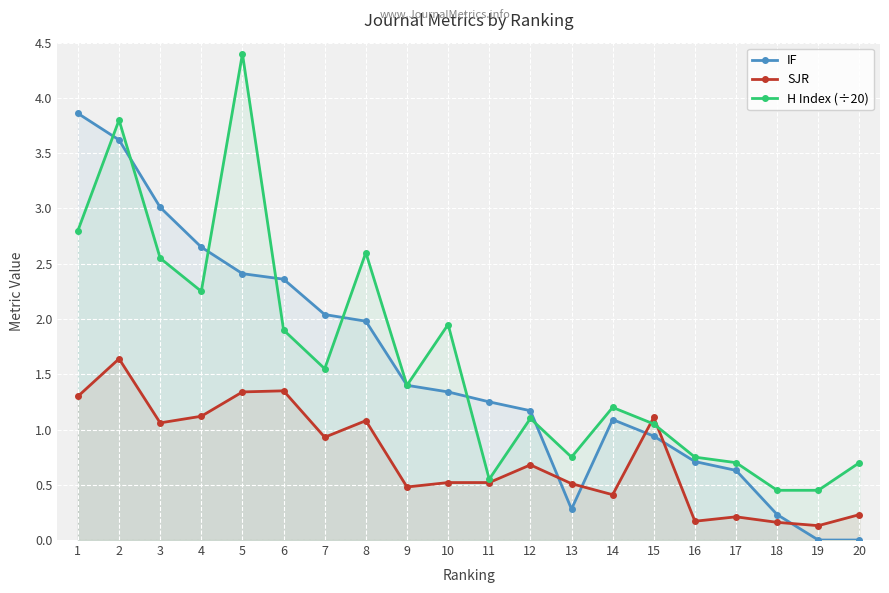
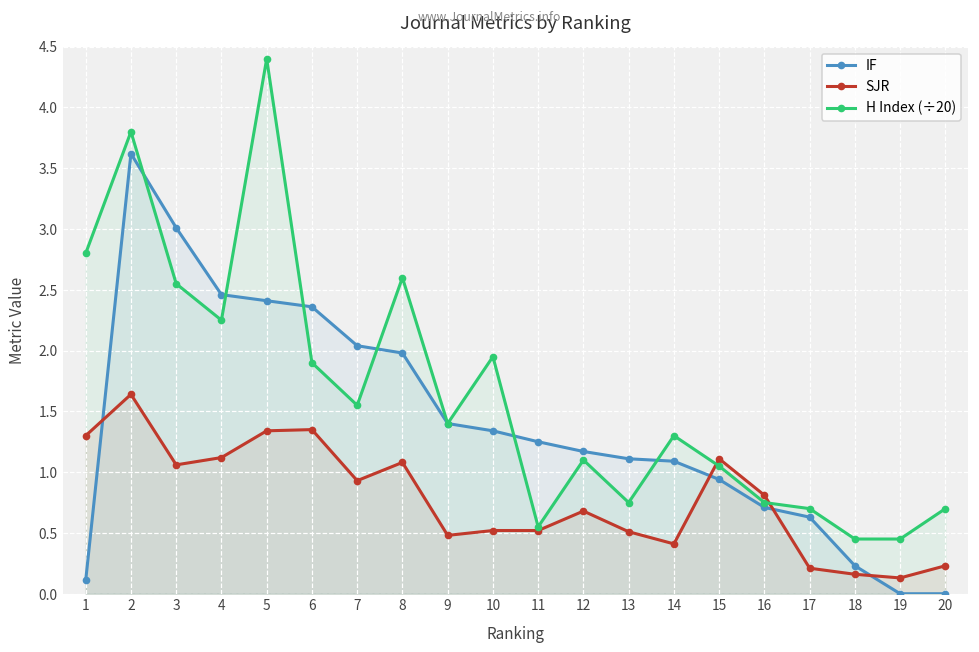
IF, 1: 3.86 -> 0.11
IF, 4: 2.65 -> 2.46
IF, 13: 0.28 -> 1.11
H Index (÷20), 14: 1.20 -> 1.30
SJR, 16: 0.17 -> 0.81
